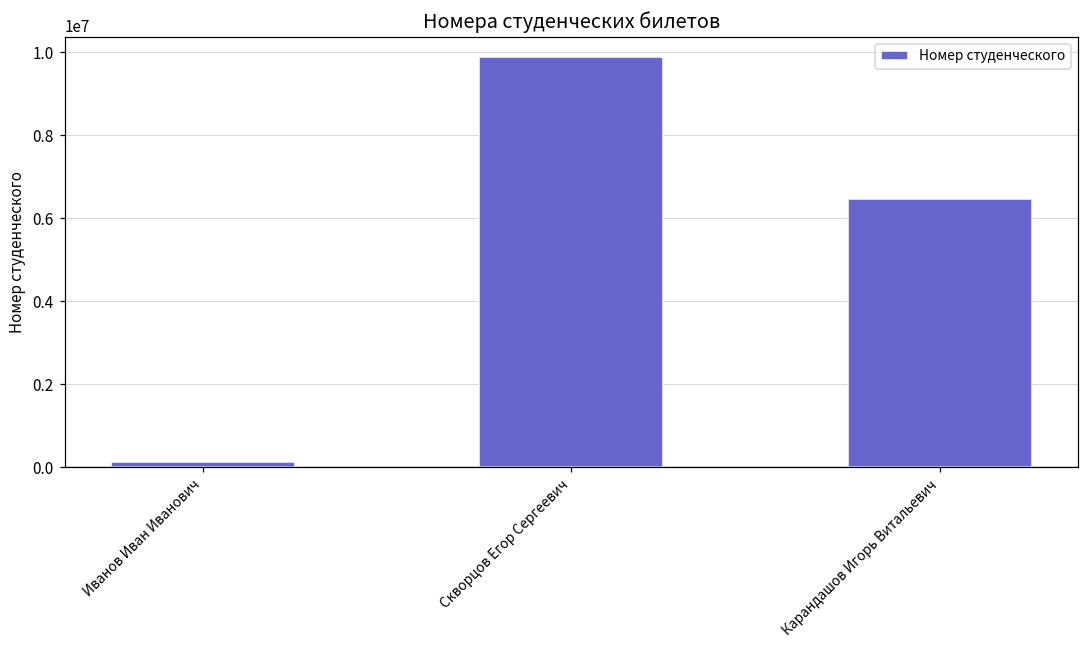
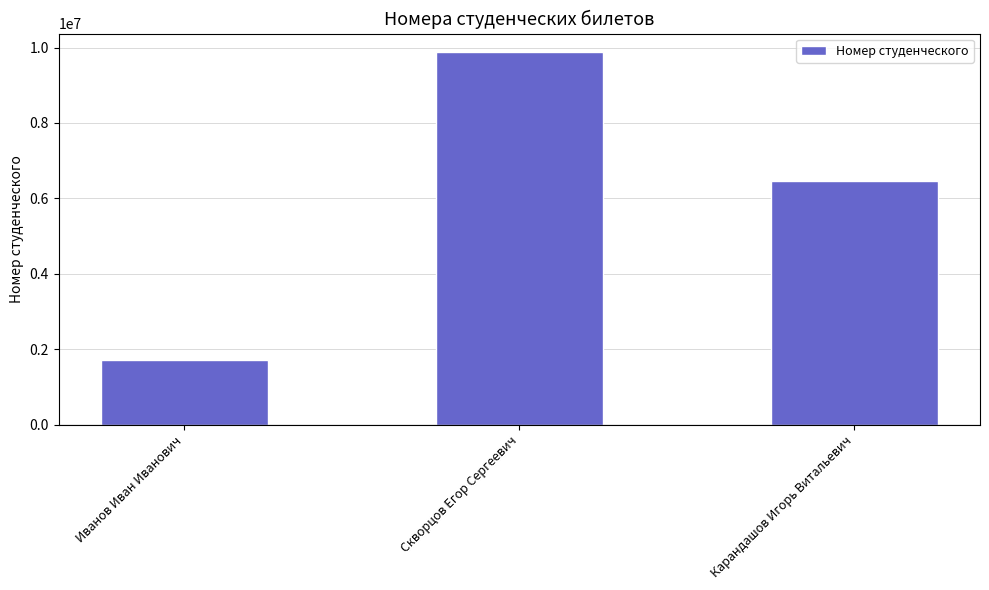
Иванов Иван Иванович: 100000 -> 1700000
